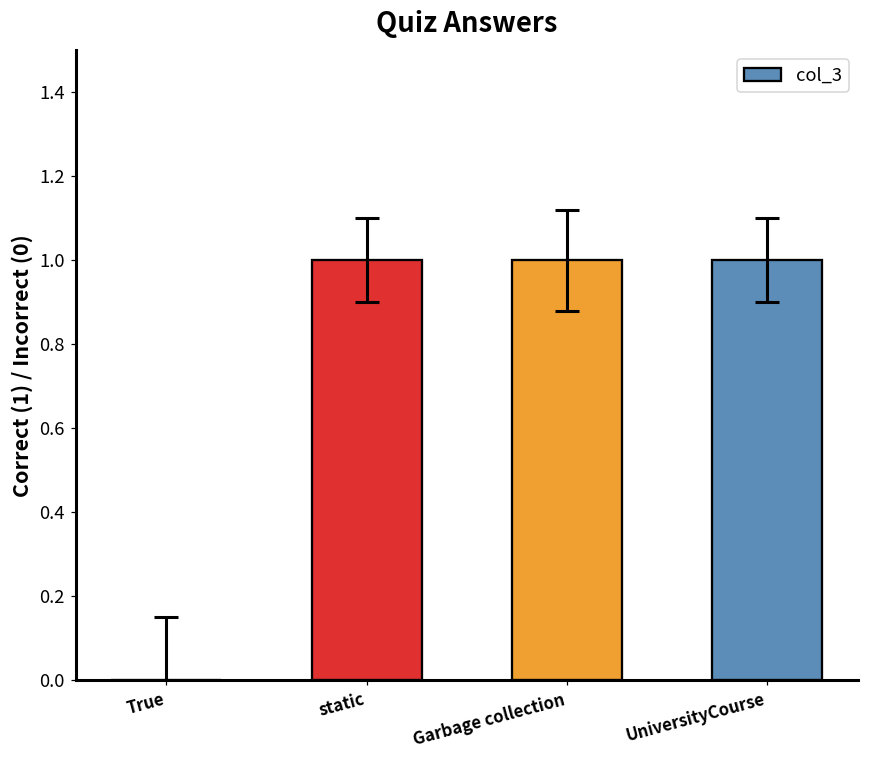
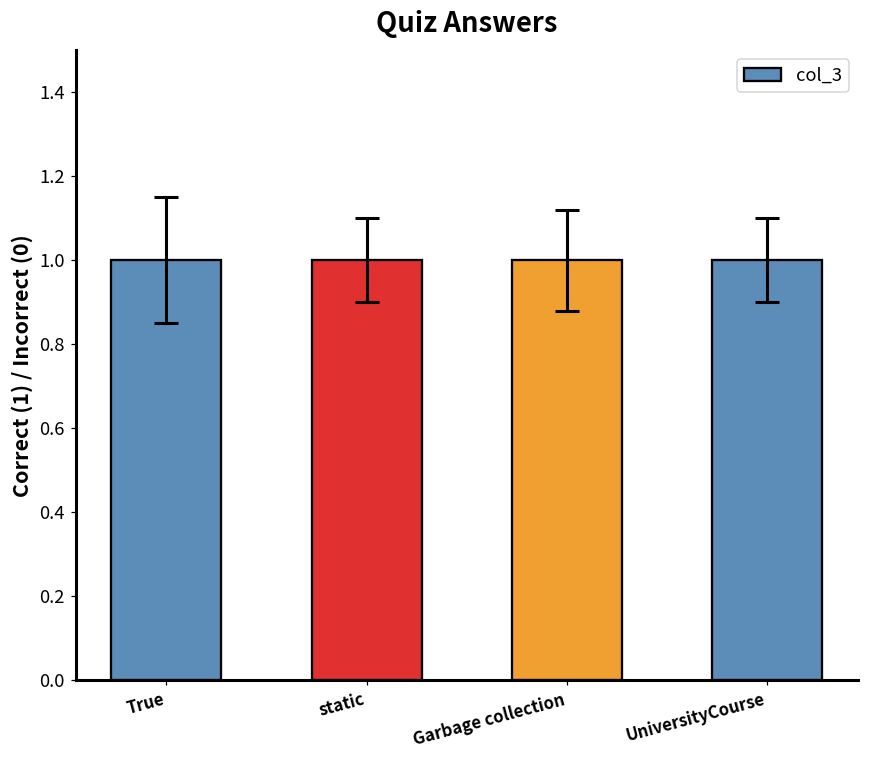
col_3, True: 0 -> 1
